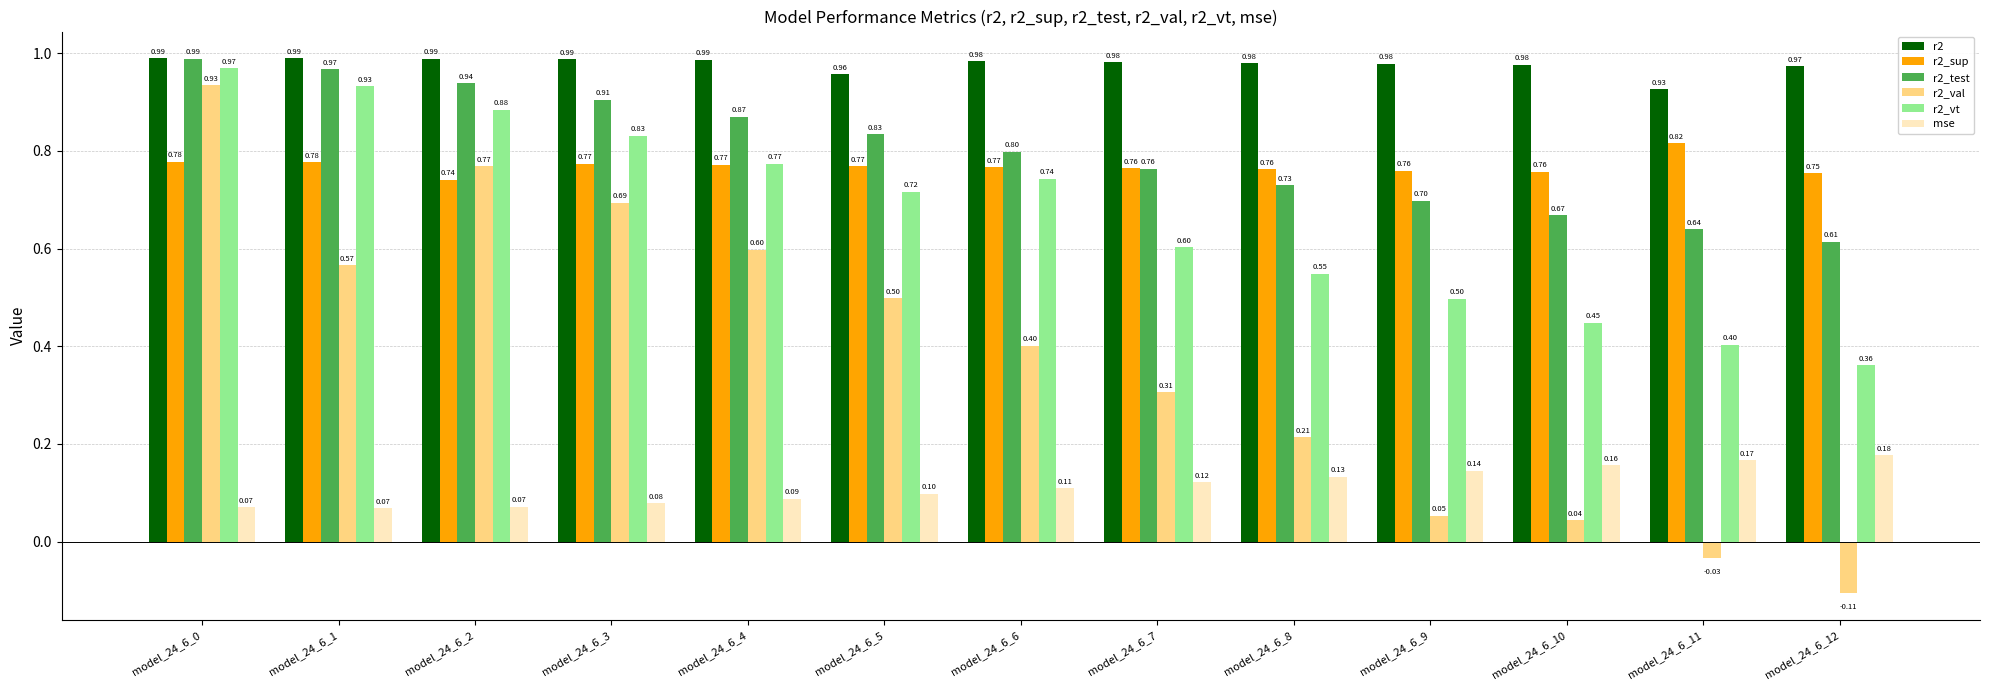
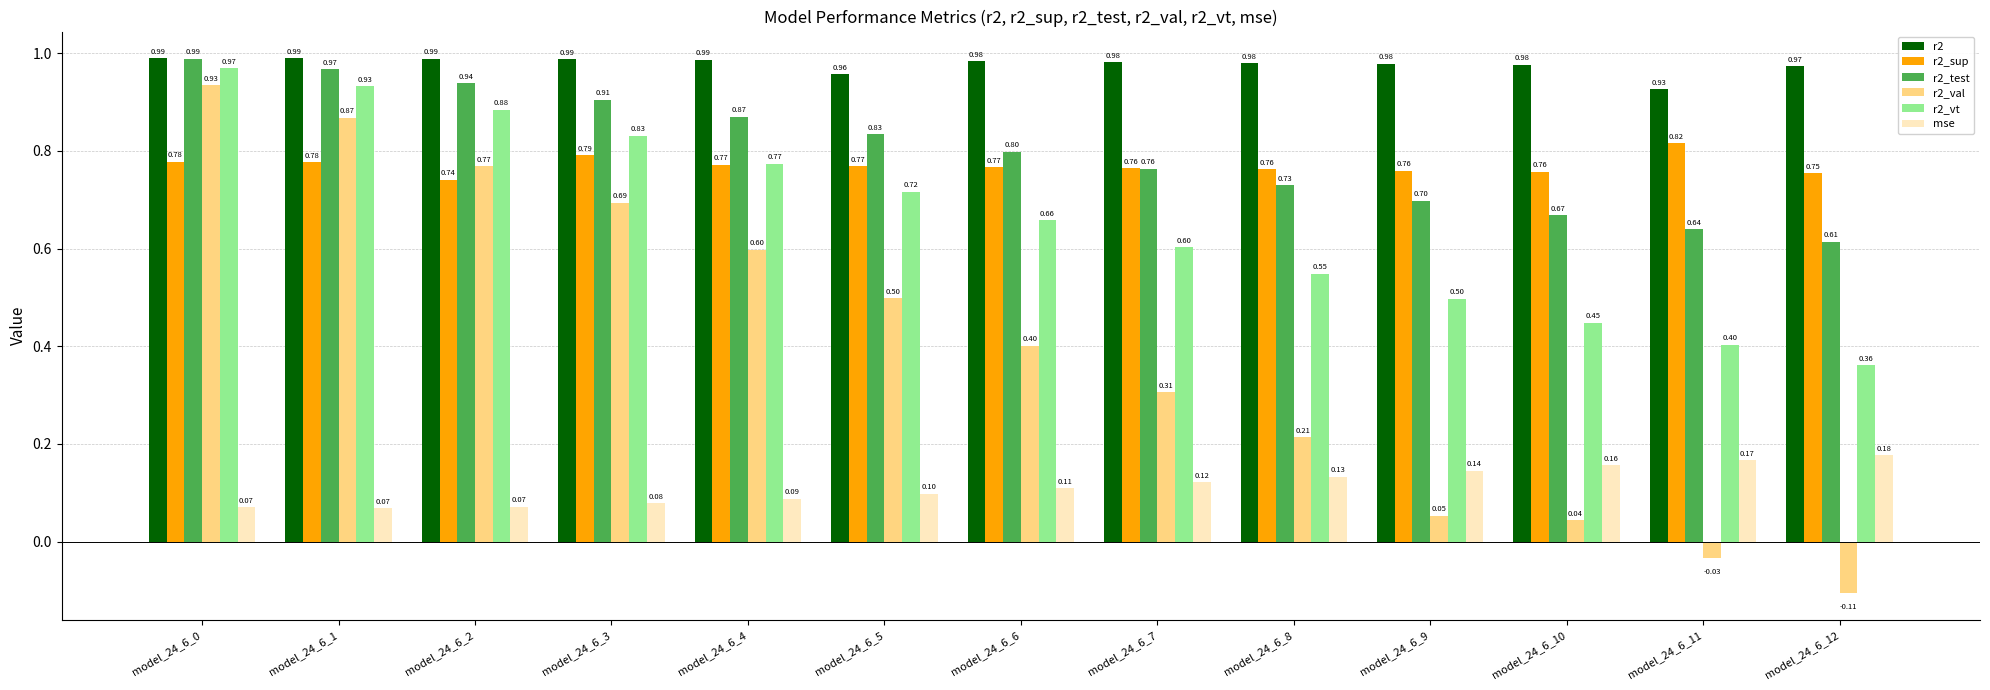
r2_val, model_24_6_1: 0.57 -> 0.87
r2_sup, model_24_6_3: 0.77 -> 0.79
r2_vt, model_24_6_6: 0.74 -> 0.66
